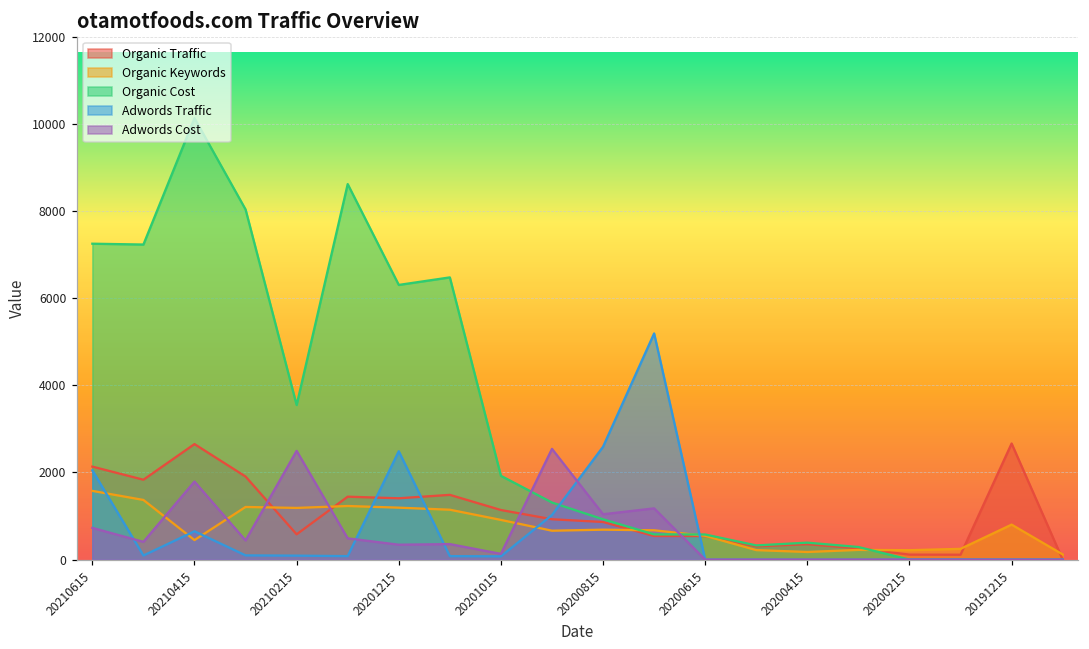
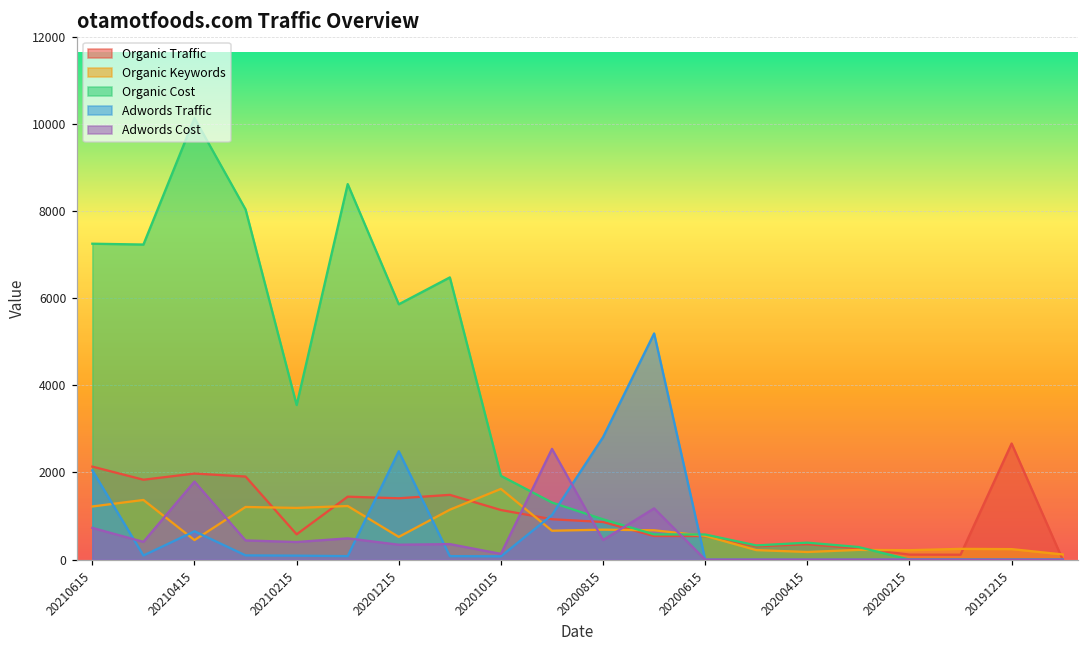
Organic Keywords, 20210615: 1600 -> 1200
Organic Traffic, 20210415: 2700 -> 2000
Adwords Cost, 20210215: 2500 -> 400
Organic Keywords, 20201215: 1200 -> 500
Organic Cost, 20201215: 6300 -> 5900
Organic Keywords, 20201015: 900 -> 1600
Adwords Traffic, 20200815: 2600 -> 2800
Adwords Cost, 20200815: 1000 -> 500
Organic Keywords, 20191215: 800 -> 200
